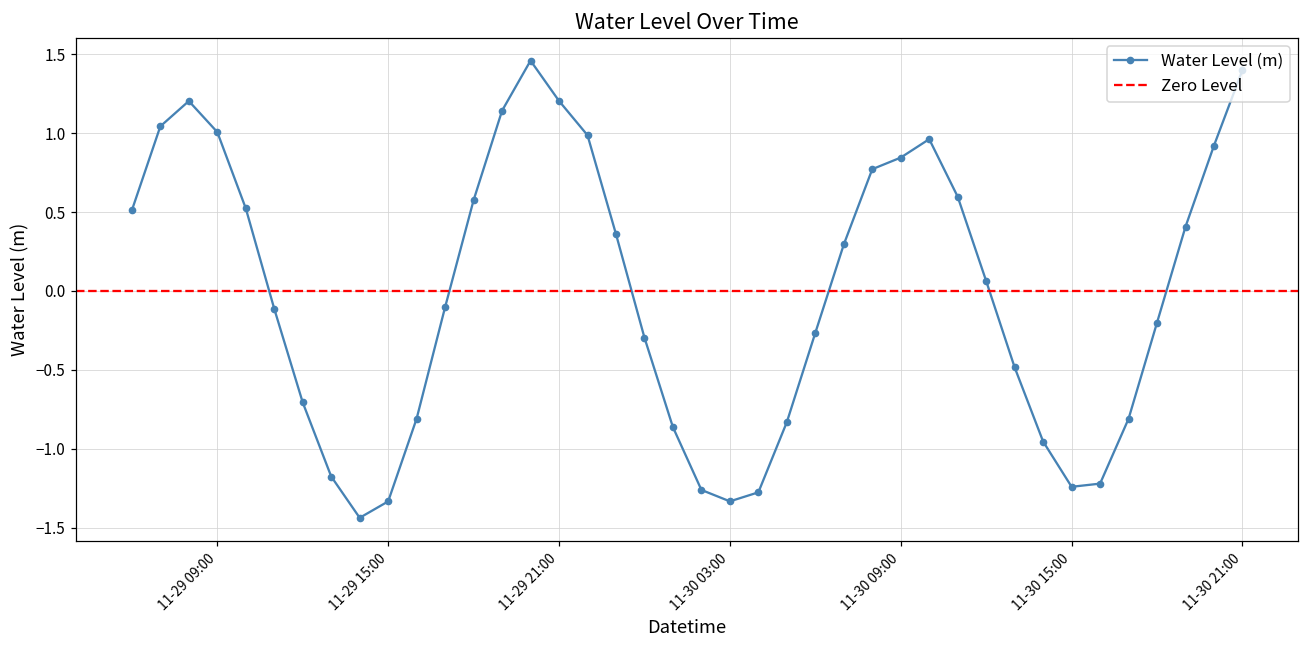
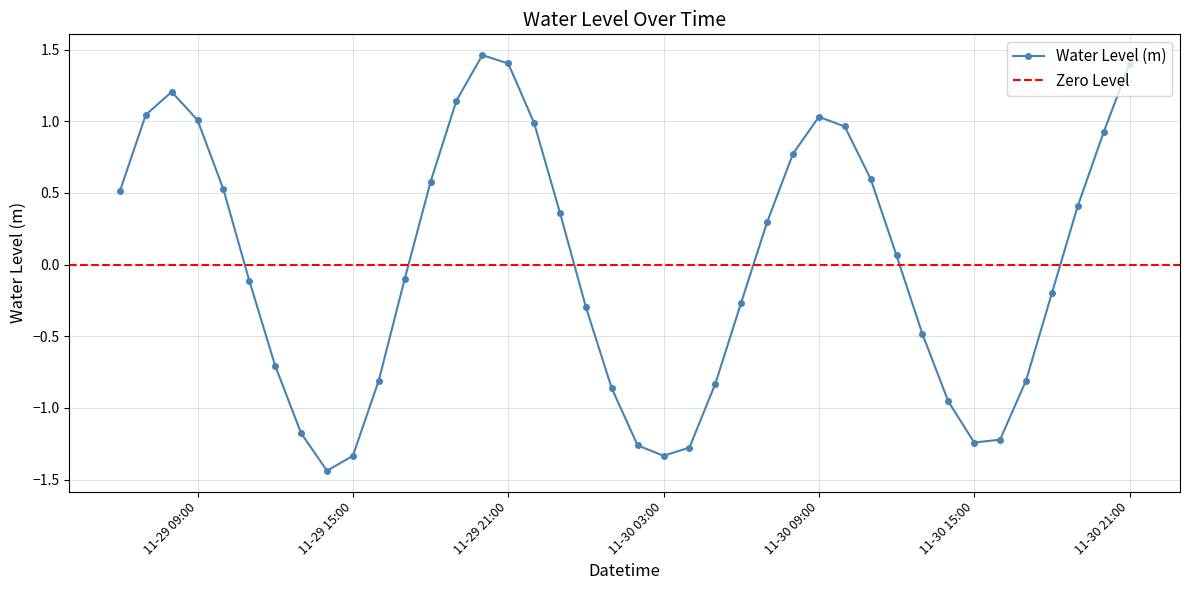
11-29 21:00: 1.21 -> 1.40
11-30 09:00: 0.85 -> 1.03
